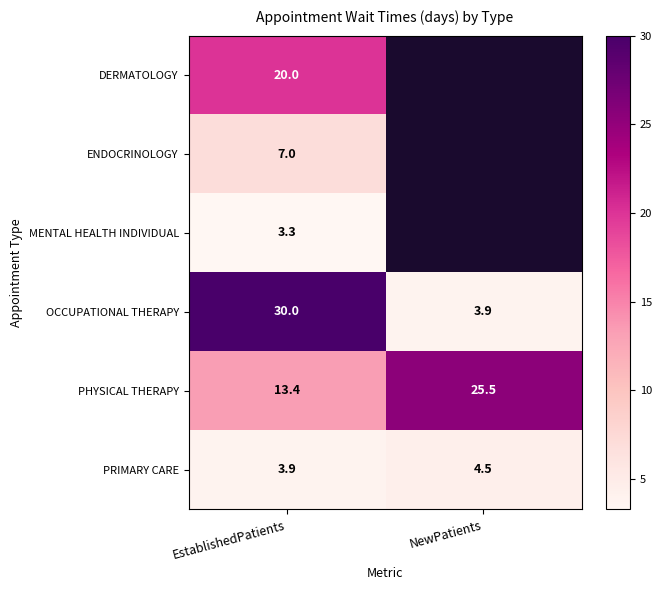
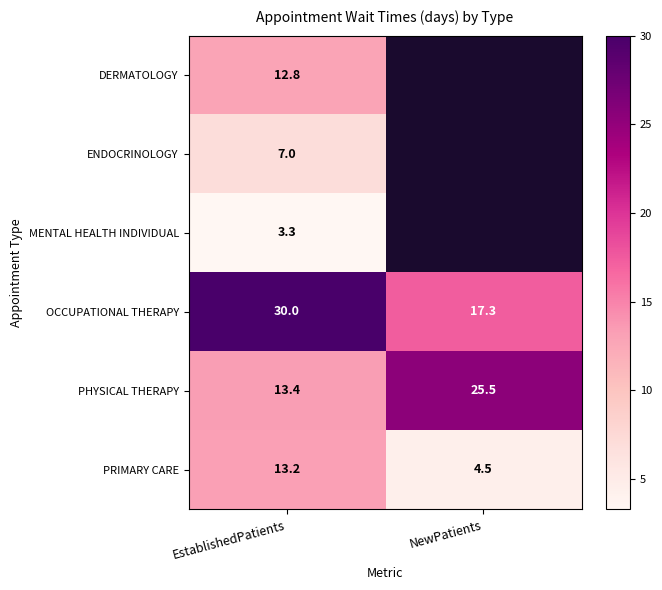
DERMATOLOGY, EstablishedPatients: 20.0 -> 12.8
OCCUPATIONAL THERAPY, NewPatients: 3.9 -> 17.3
PRIMARY CARE, EstablishedPatients: 3.9 -> 13.2
